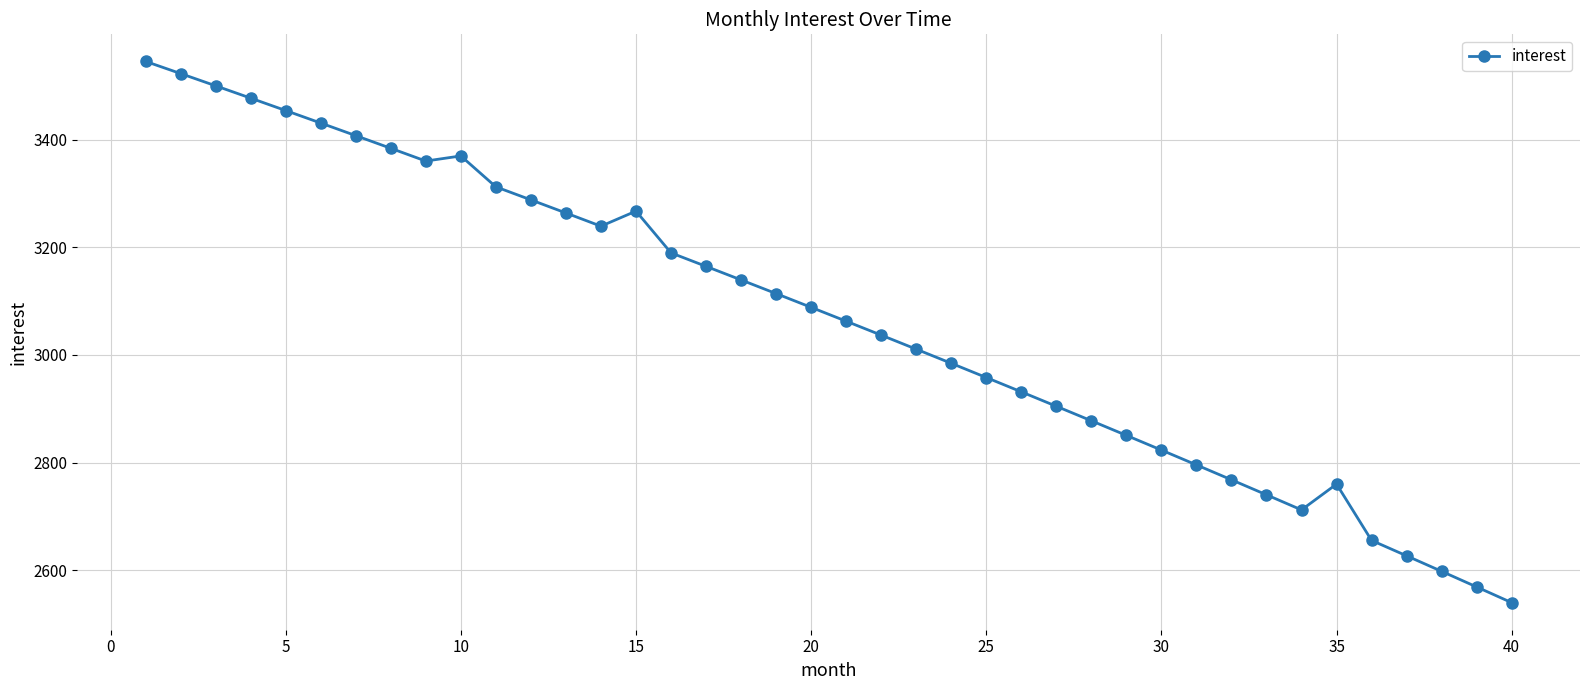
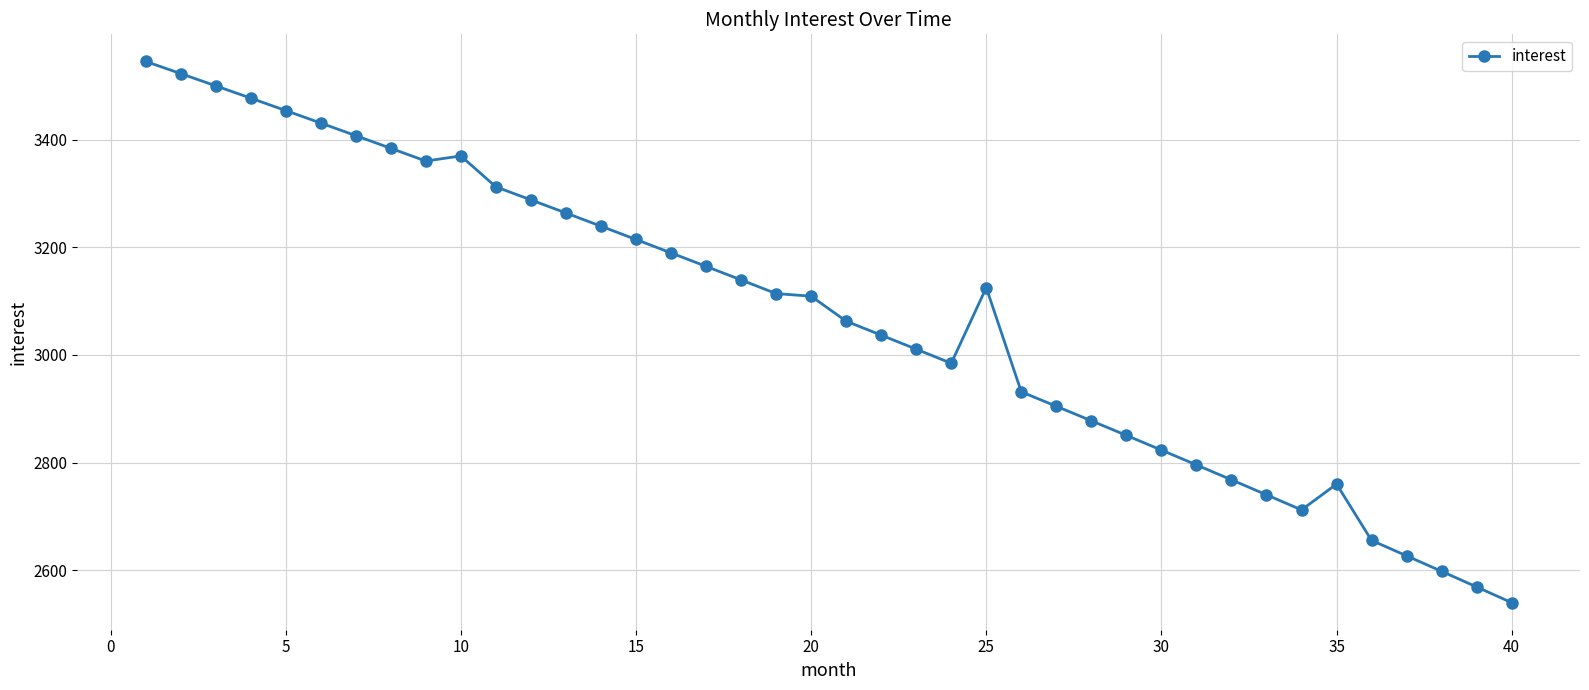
15: 3270 -> 3210
20: 3090 -> 3110
25: 2960 -> 3130
